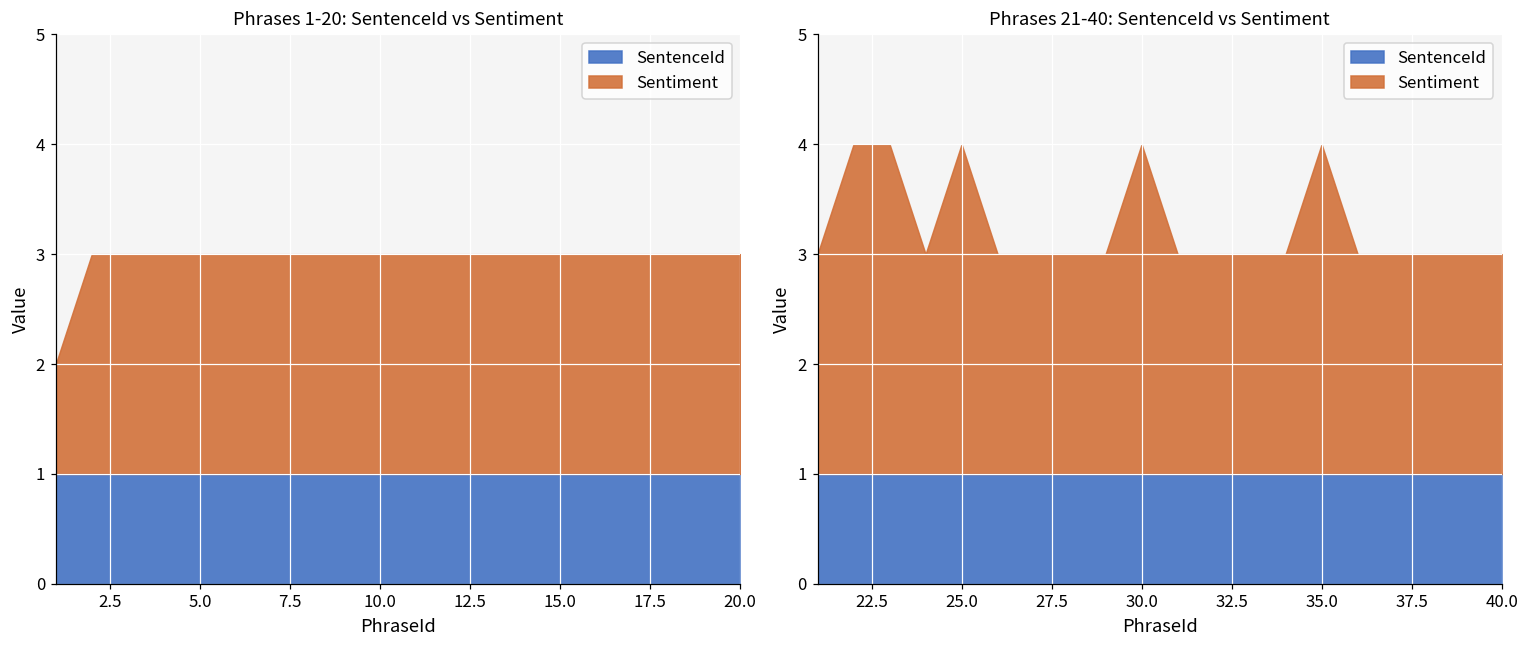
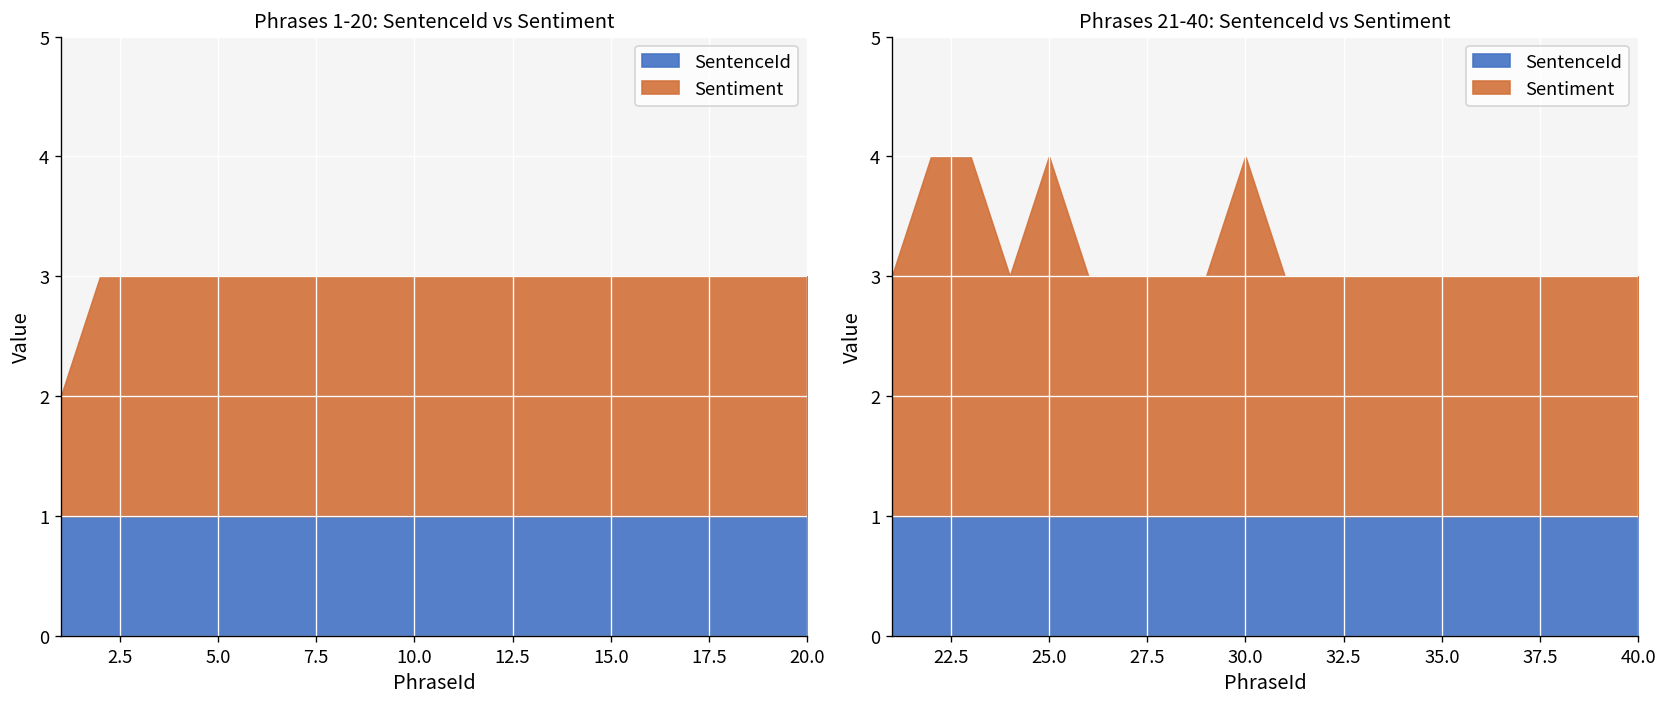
Phrases 21-40: SentenceId vs Sentiment, Sentiment, 35.0: 3 -> 2
